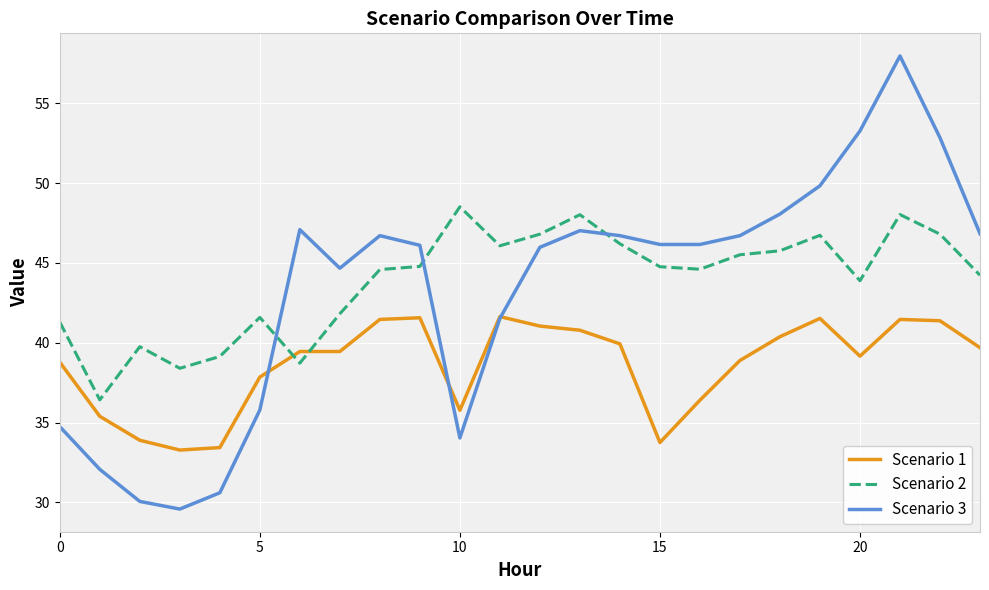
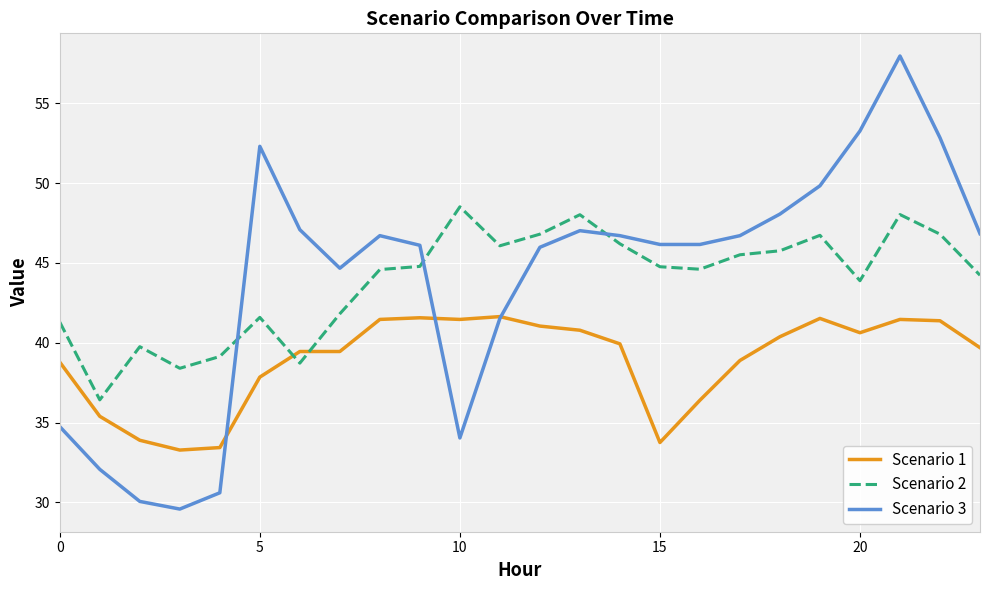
Scenario 3, 5: 35.8 -> 52.3
Scenario 1, 10: 35.8 -> 41.5
Scenario 1, 20: 39.2 -> 40.6
